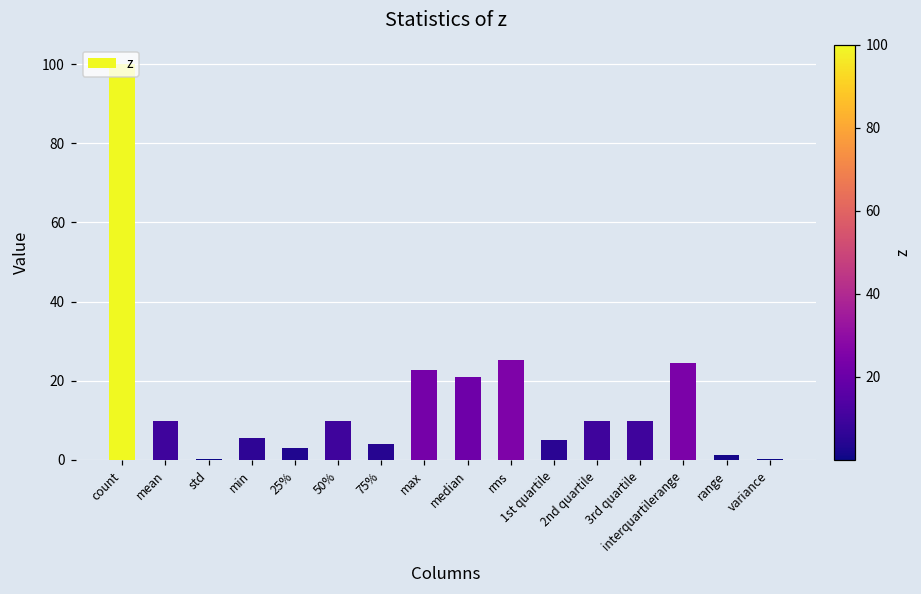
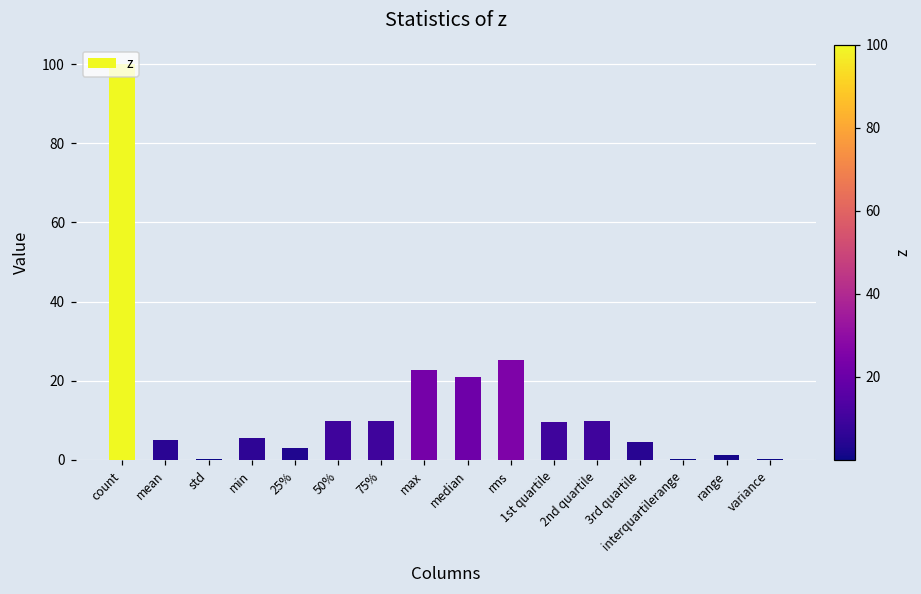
mean: 10 -> 5
75%: 4 -> 10
1st quartile: 5 -> 10
3rd quartile: 10 -> 4
interquartilerange: 25 -> 0
